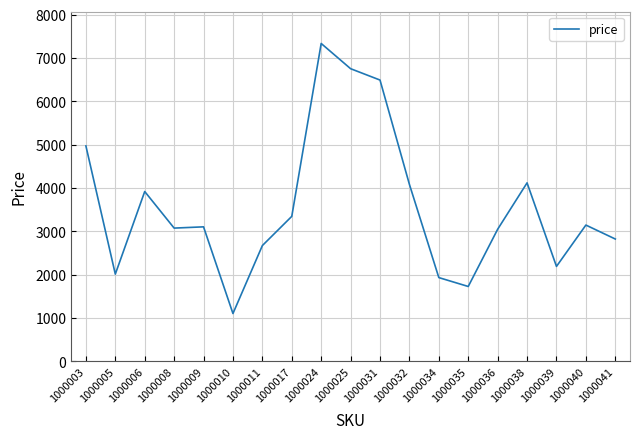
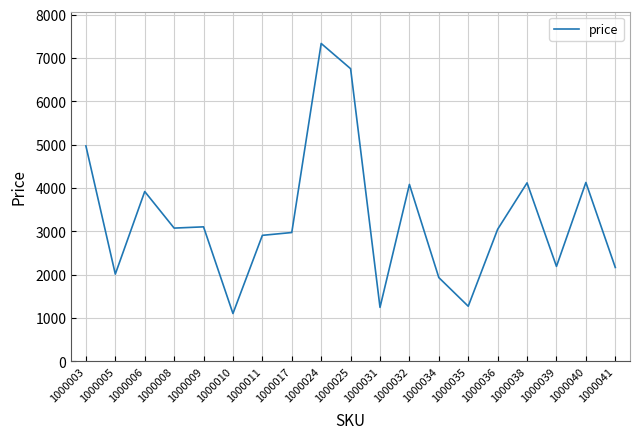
1000011: 2700 -> 2900
1000017: 3300 -> 3000
1000031: 6500 -> 1200
1000035: 1700 -> 1300
1000040: 3100 -> 4100
1000041: 2800 -> 2200
